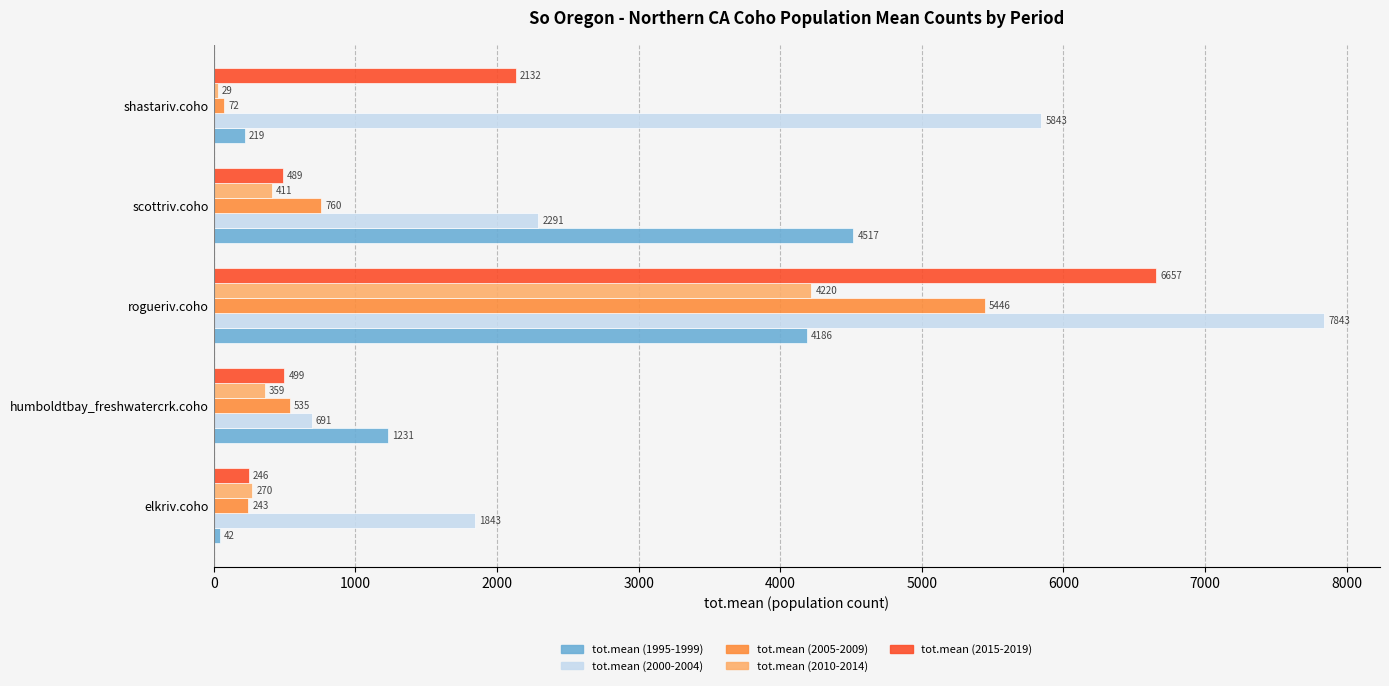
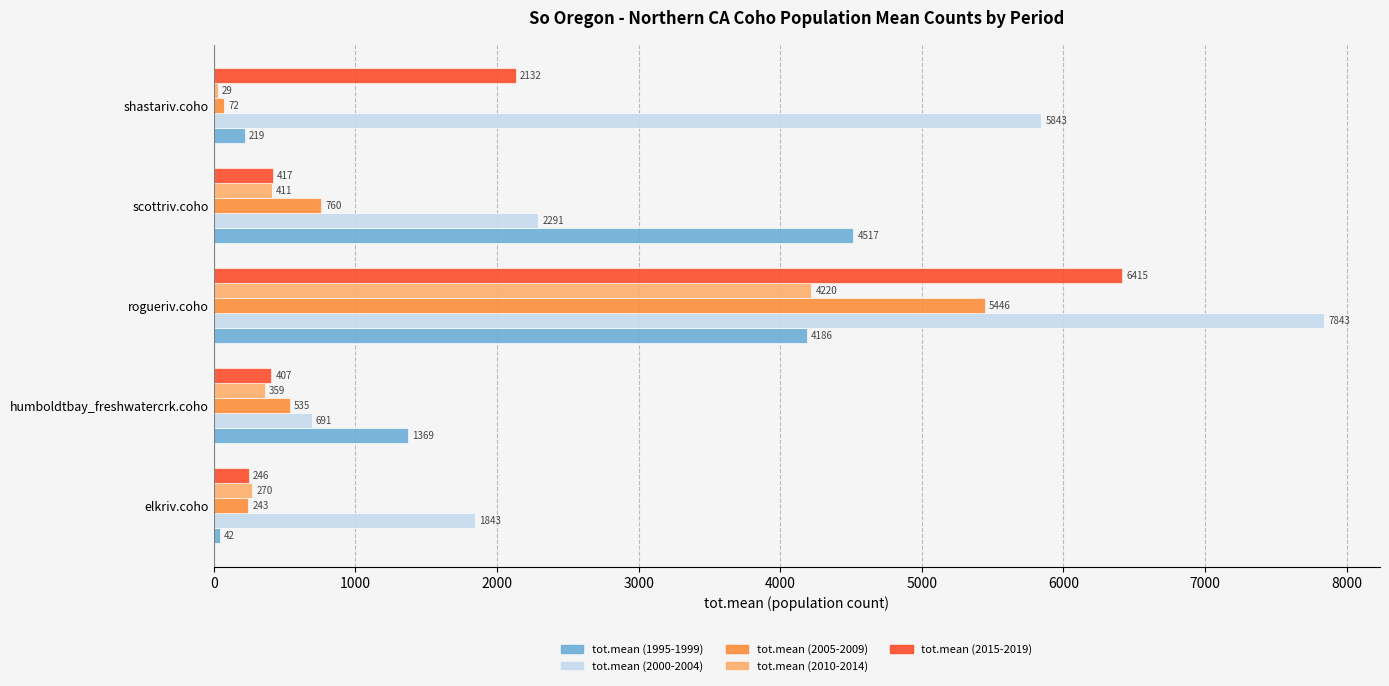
tot.mean (2015-2019), scottriv.coho: 489 -> 417
tot.mean (2015-2019), rogueriv.coho: 6657 -> 6415
tot.mean (2015-2019), humboldtbay_freshwatercrk.coho: 499 -> 407
tot.mean (1995-1999), humboldtbay_freshwatercrk.coho: 1231 -> 1369
